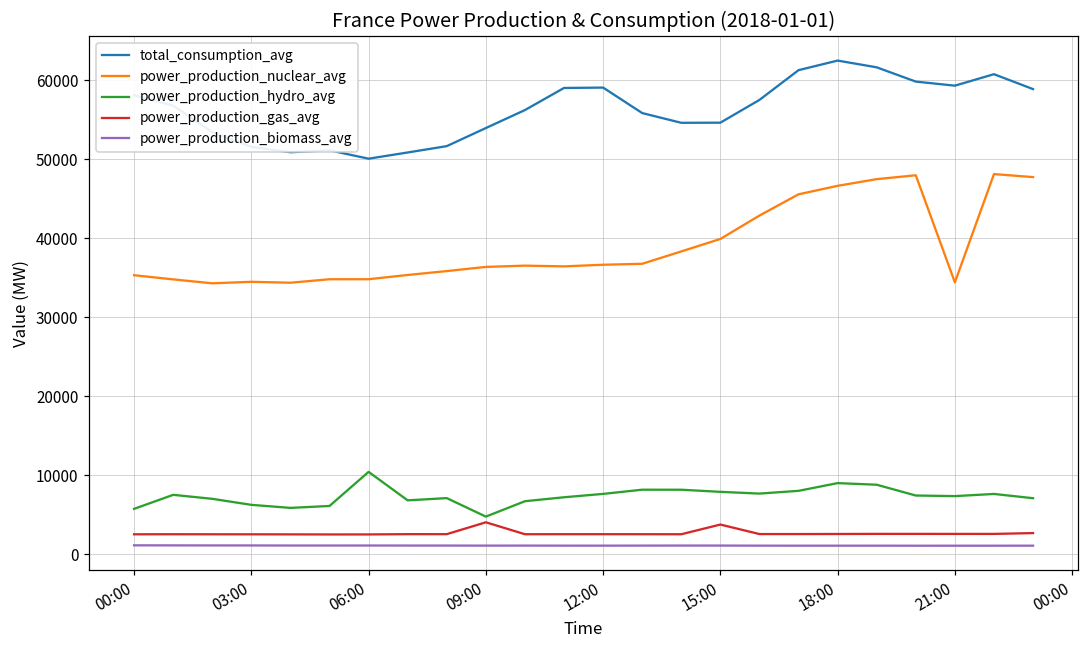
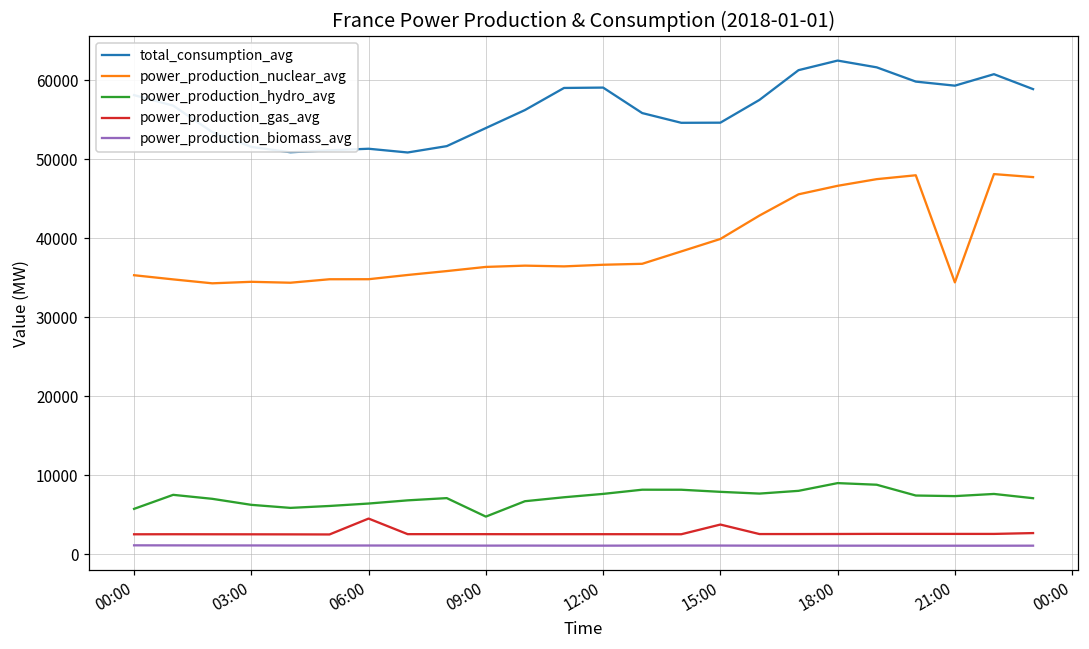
total_consumption_avg, 06:00: 50000 -> 51000
power_production_hydro_avg, 06:00: 10000 -> 6000
power_production_gas_avg, 06:00: 3000 -> 5000
power_production_gas_avg, 09:00: 4000 -> 3000
